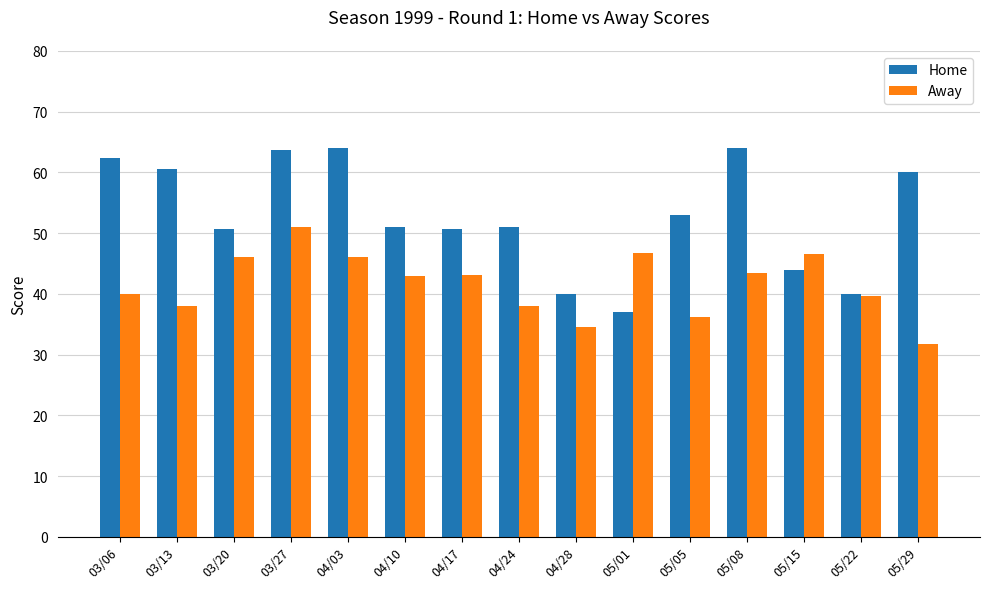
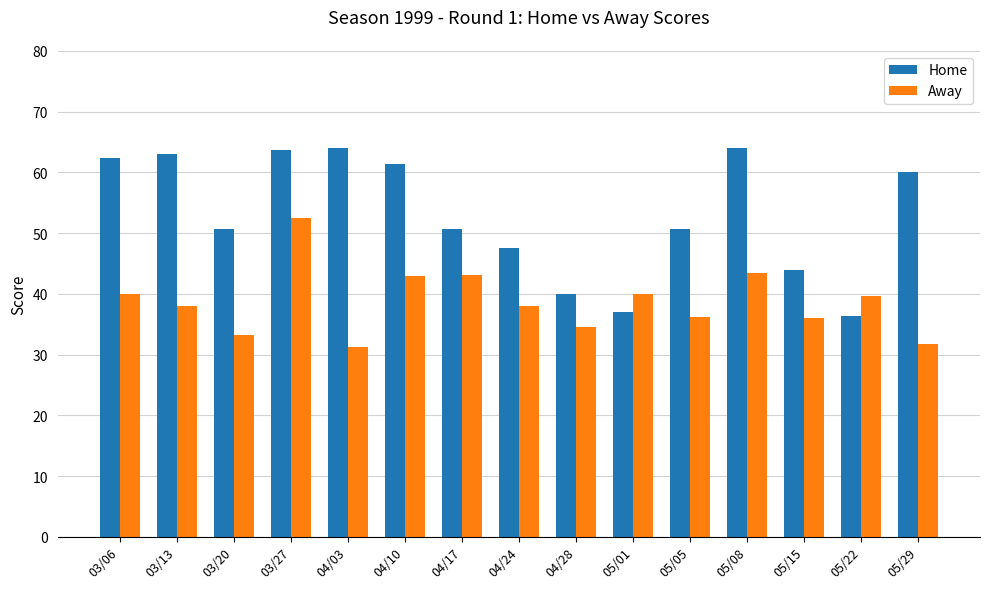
Home, 03/13: 61 -> 63
Away, 03/20: 46 -> 33
Away, 03/27: 51 -> 52
Away, 04/03: 46 -> 31
Home, 04/10: 51 -> 61
Home, 04/24: 51 -> 48
Away, 05/01: 47 -> 40
Home, 05/05: 53 -> 51
Away, 05/15: 47 -> 36
Home, 05/22: 40 -> 36
